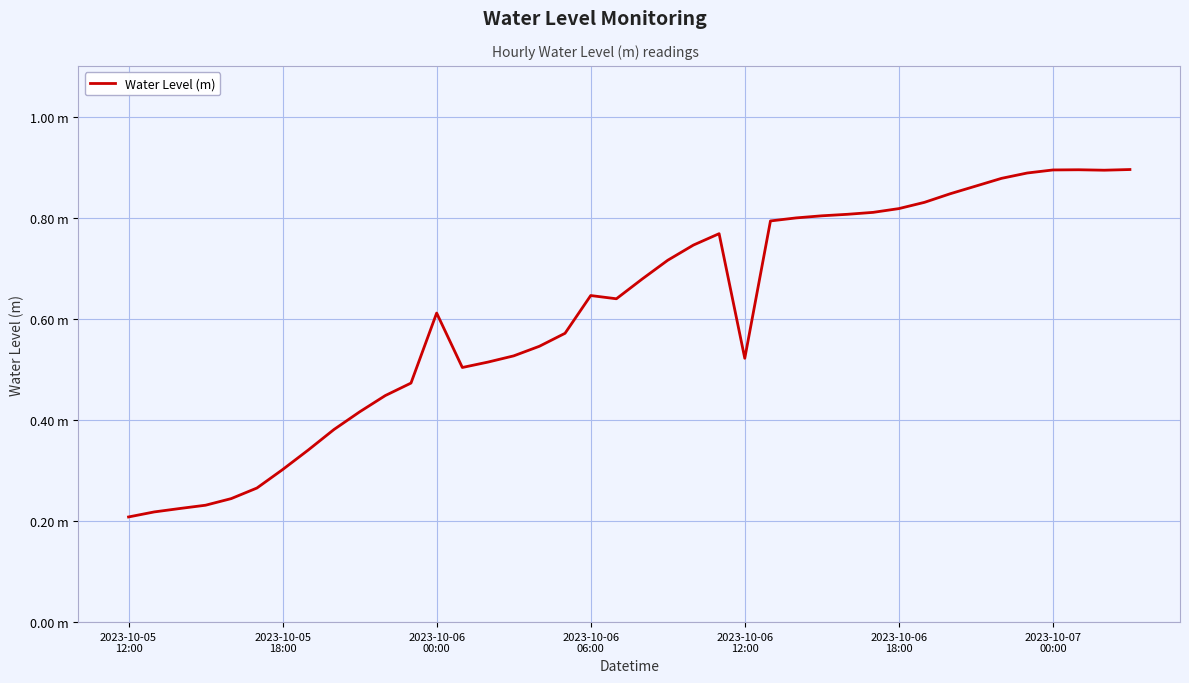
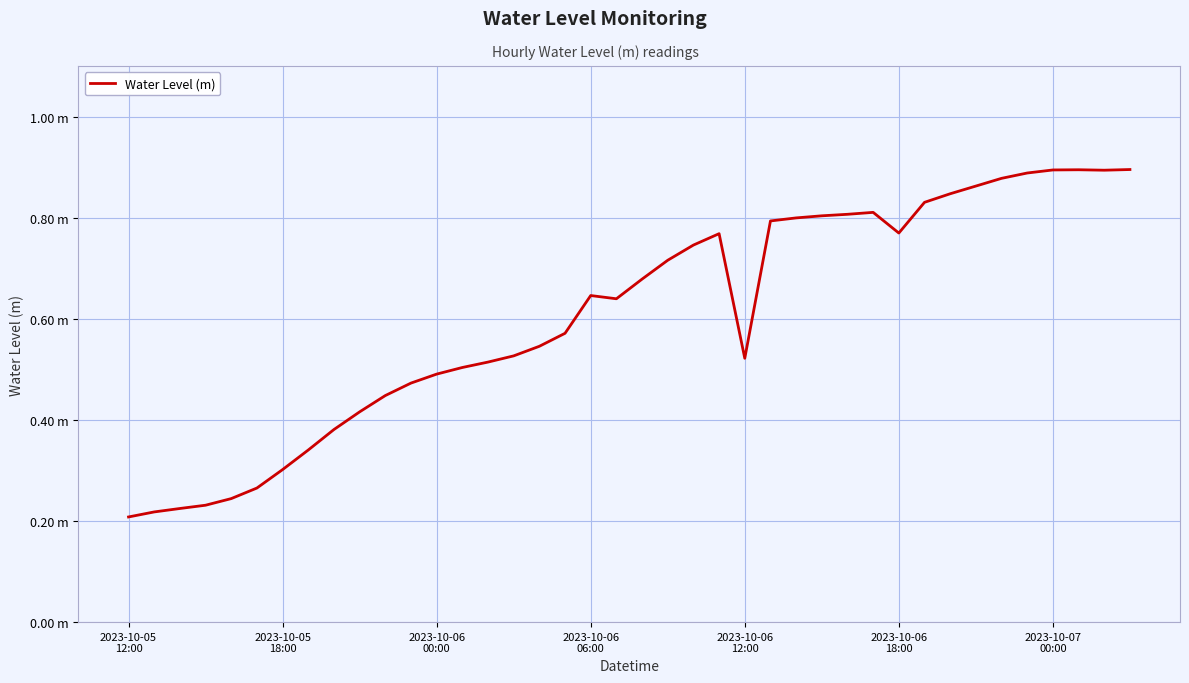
2023-10-06 00:00: 0.61 m -> 0.49 m
2023-10-06 18:00: 0.82 m -> 0.77 m
